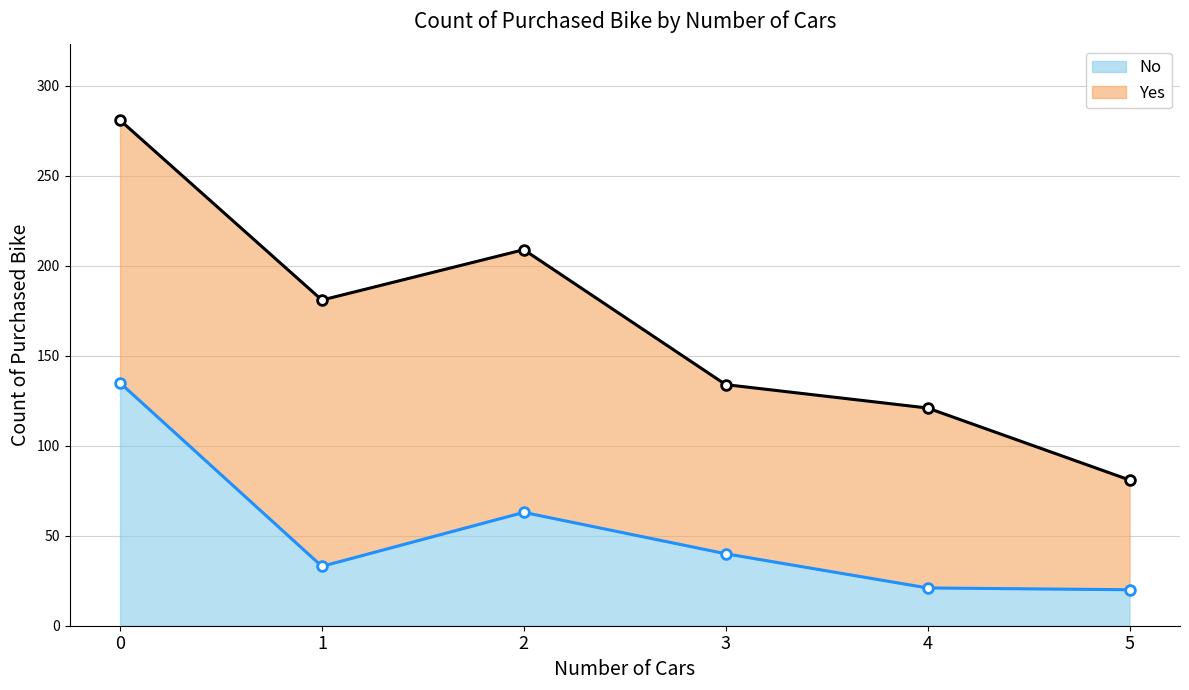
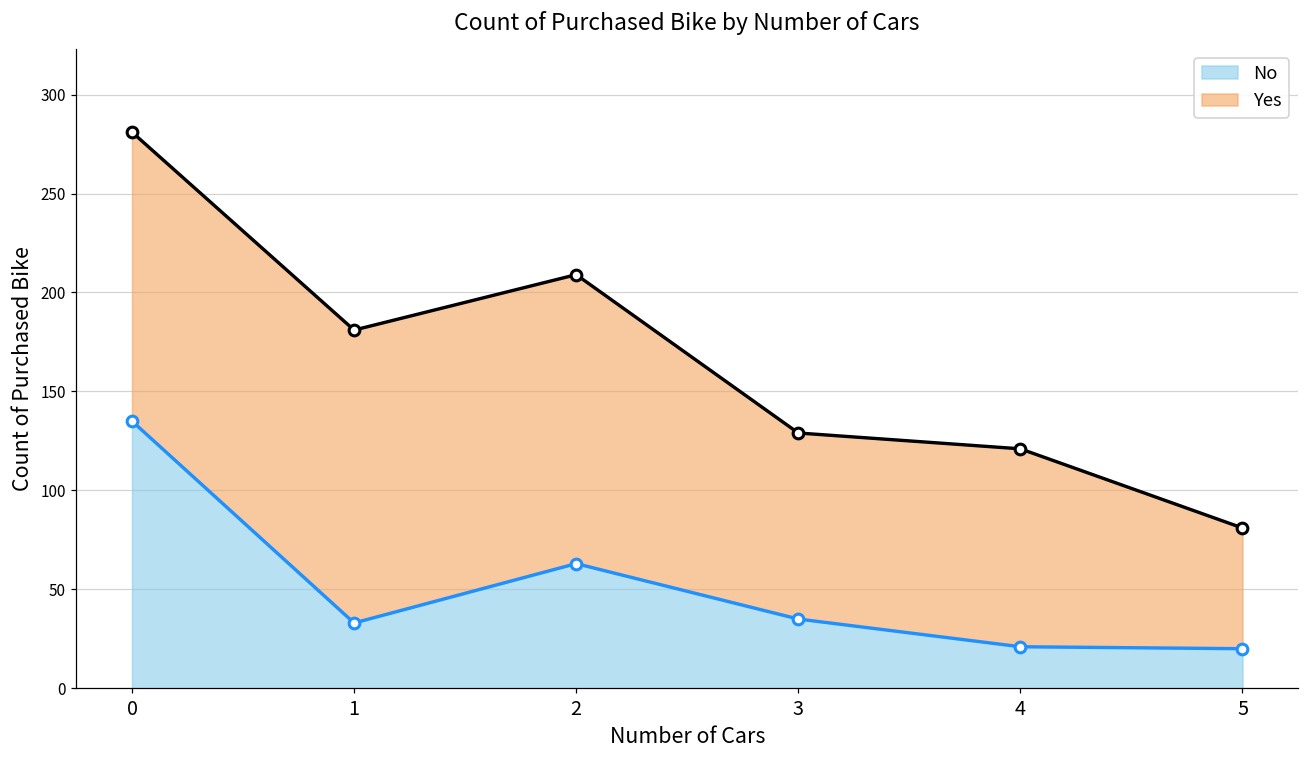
No, 3: 40 -> 35
